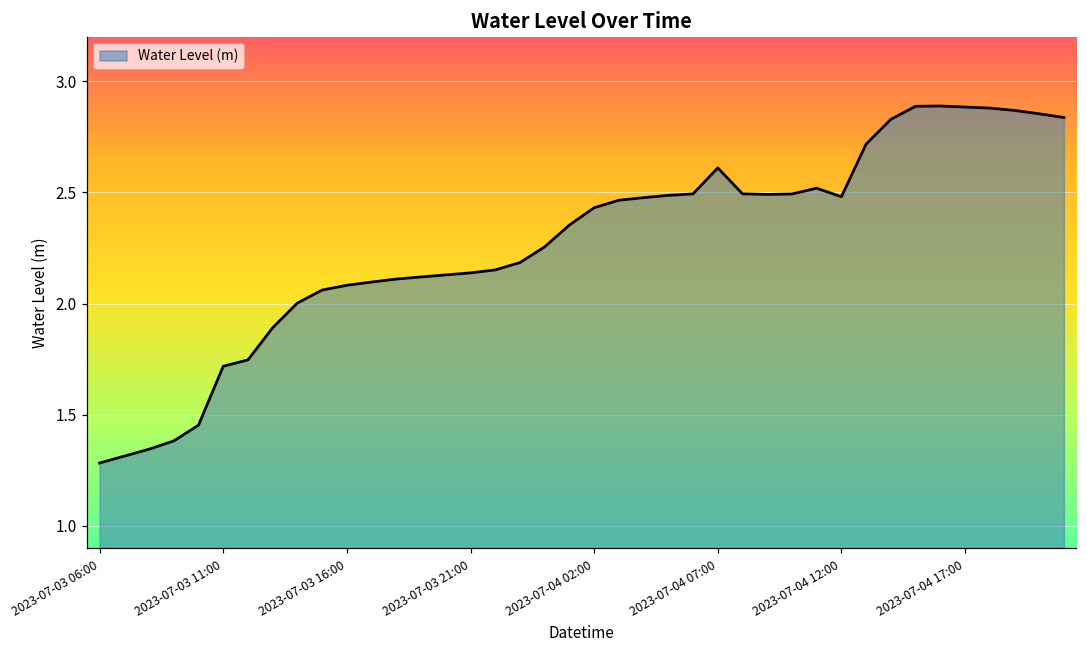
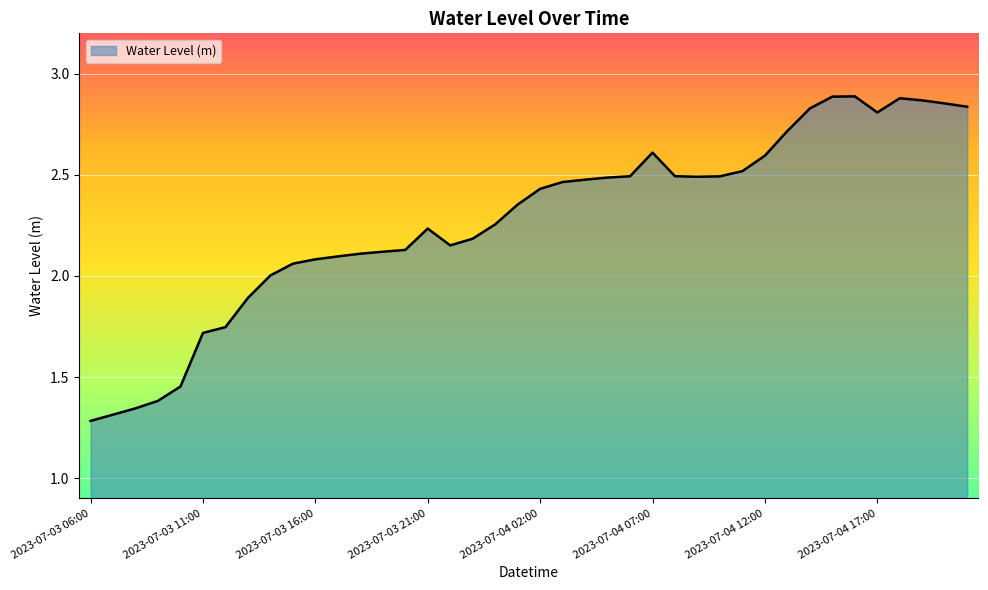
2023-07-03 21:00: 2.14 -> 2.23
2023-07-04 12:00: 2.48 -> 2.59
2023-07-04 17:00: 2.88 -> 2.81
